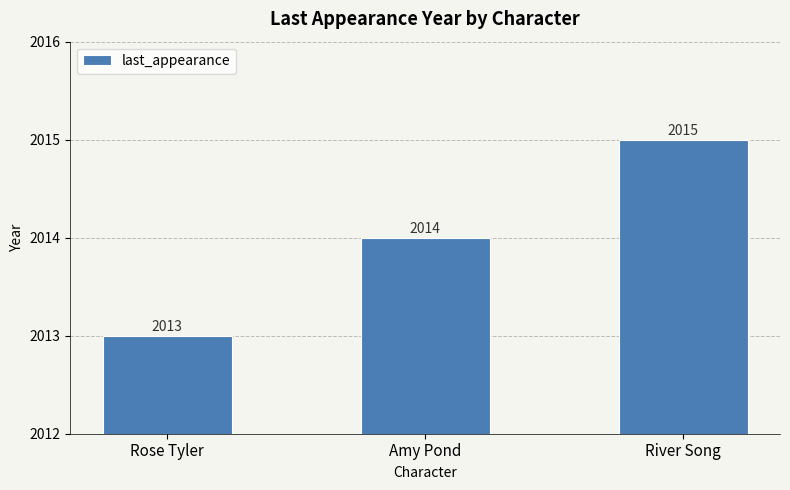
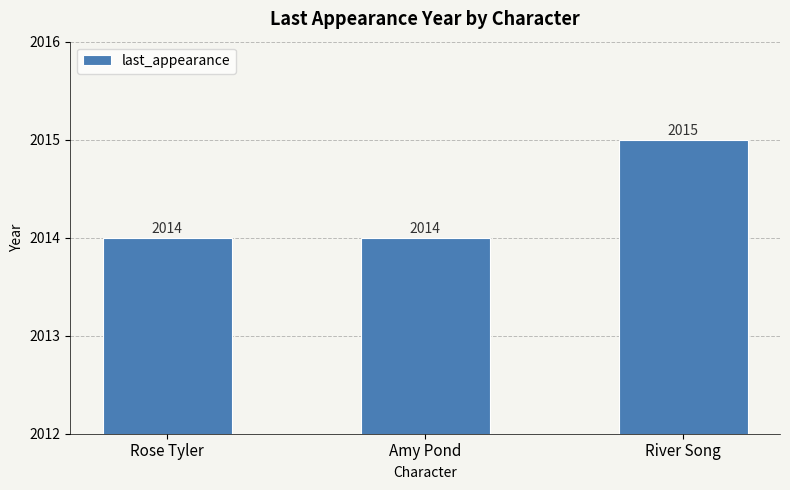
Rose Tyler: 2013 -> 2014
